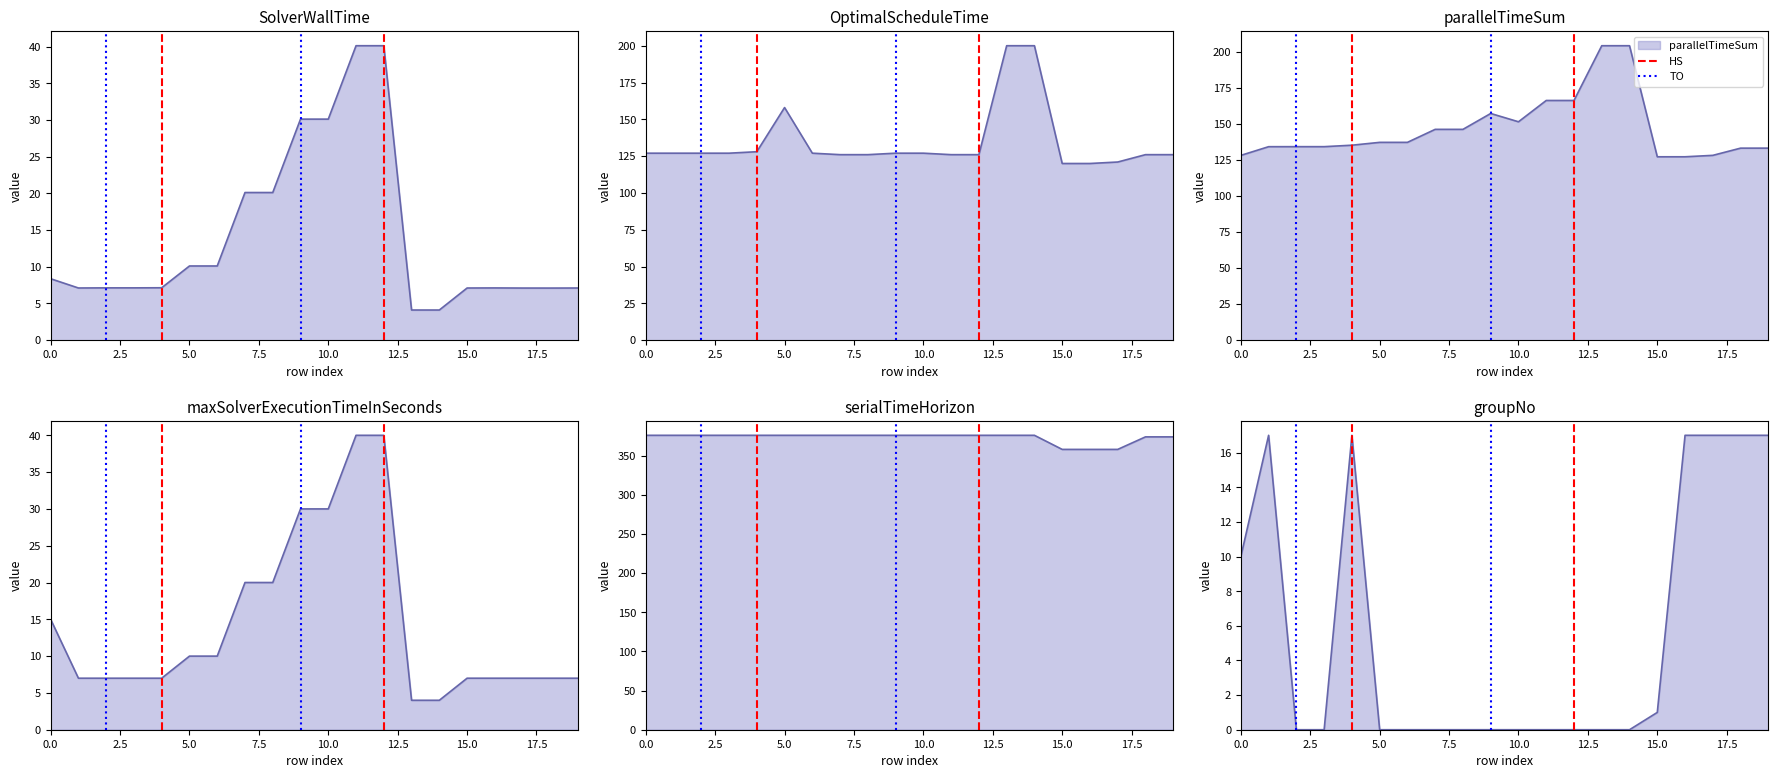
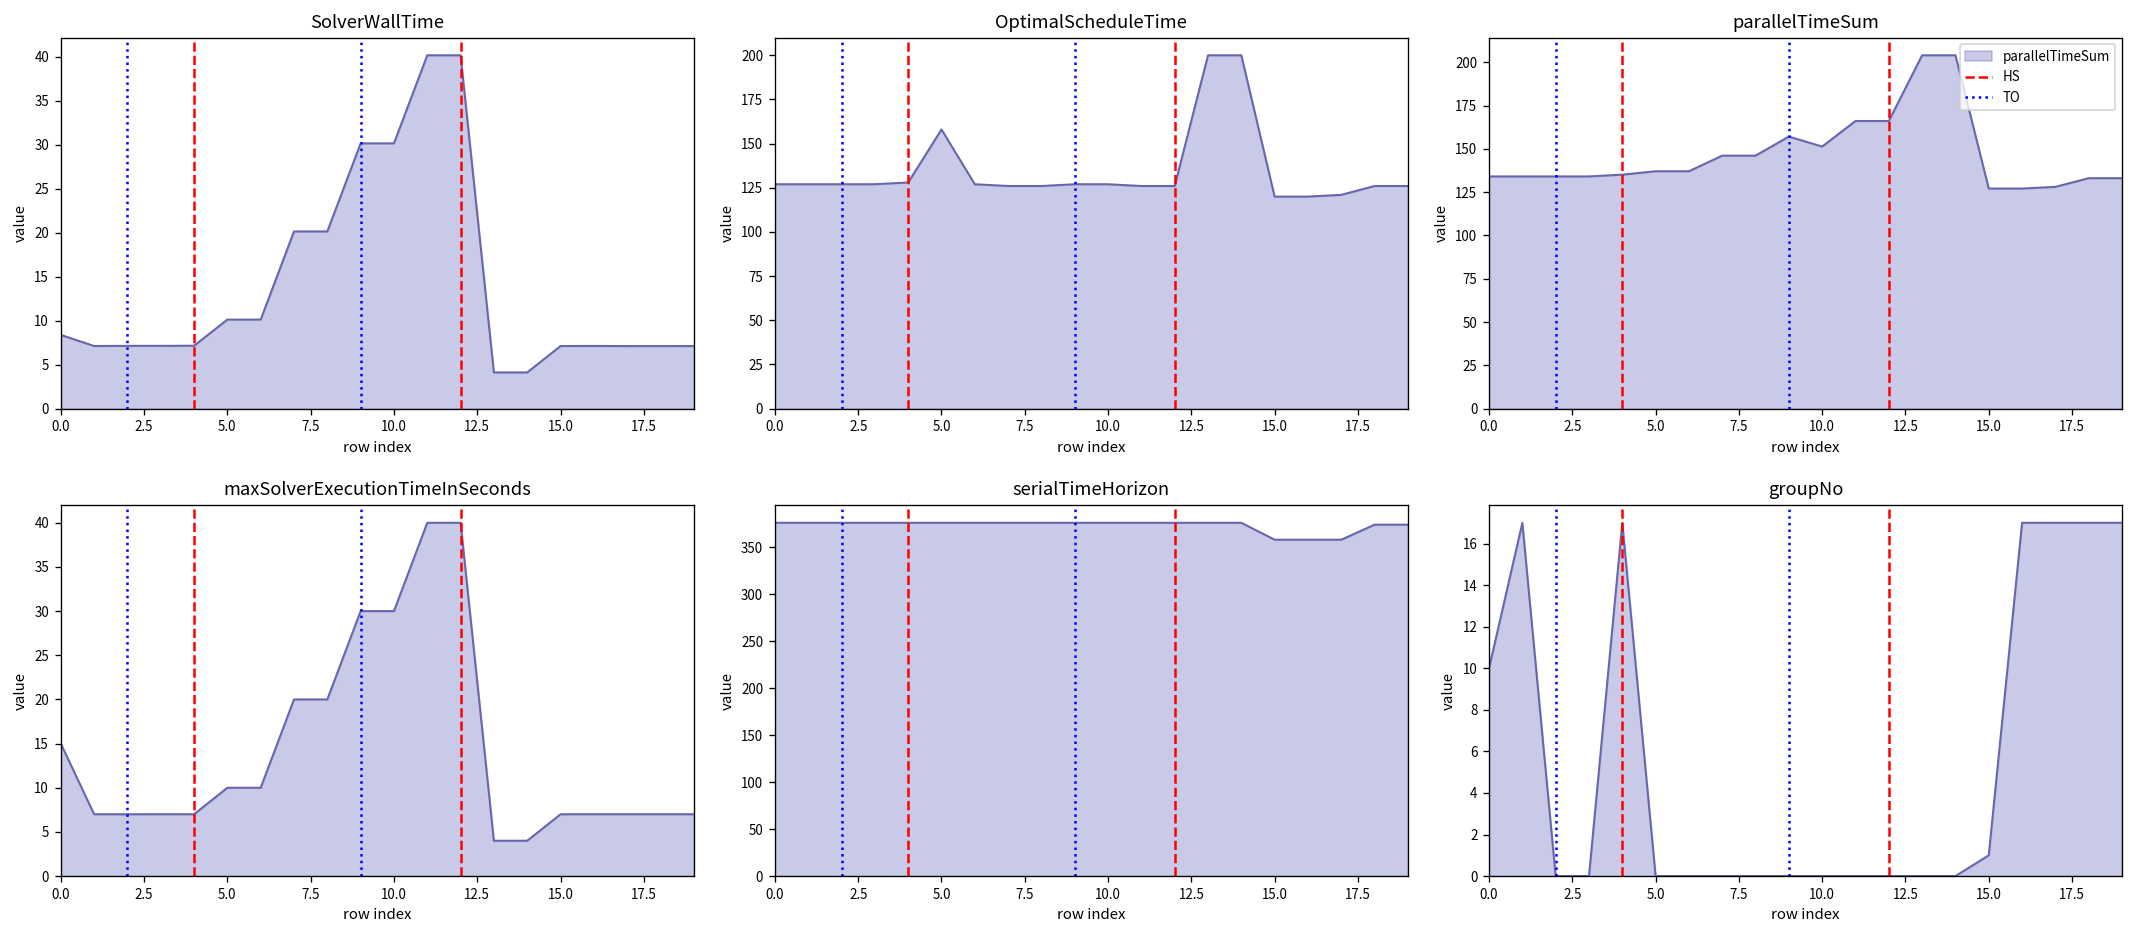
parallelTimeSum, 0.0: 128 -> 134
